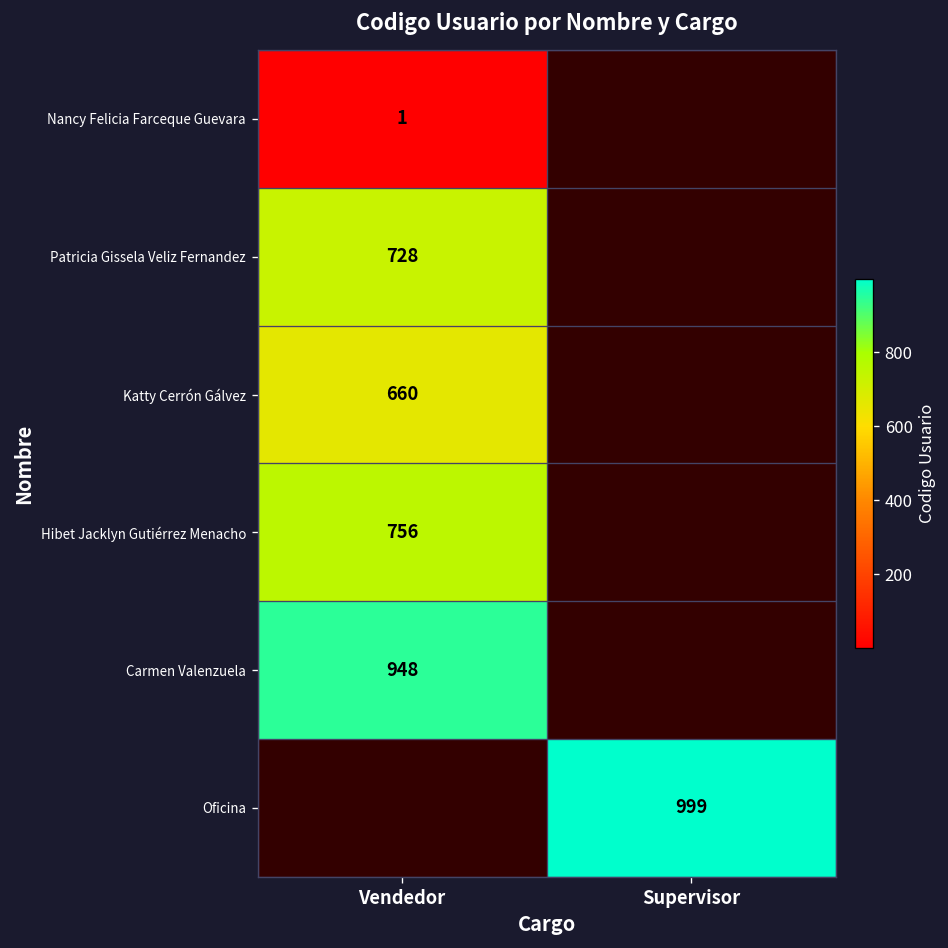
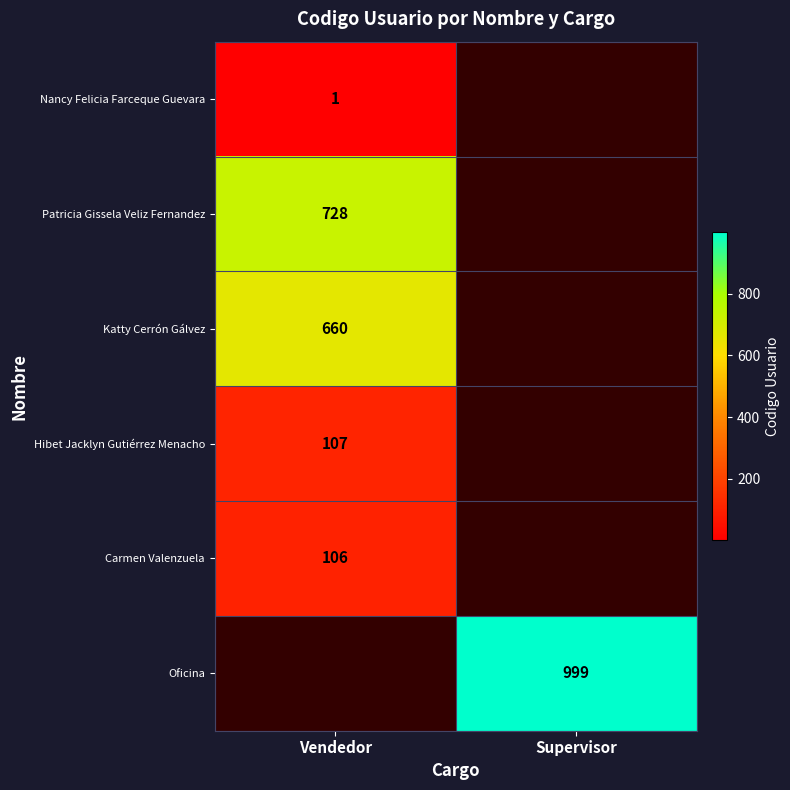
Hibet Jacklyn Gutiérrez Menacho, Vendedor: 756 -> 107
Carmen Valenzuela, Vendedor: 948 -> 106
